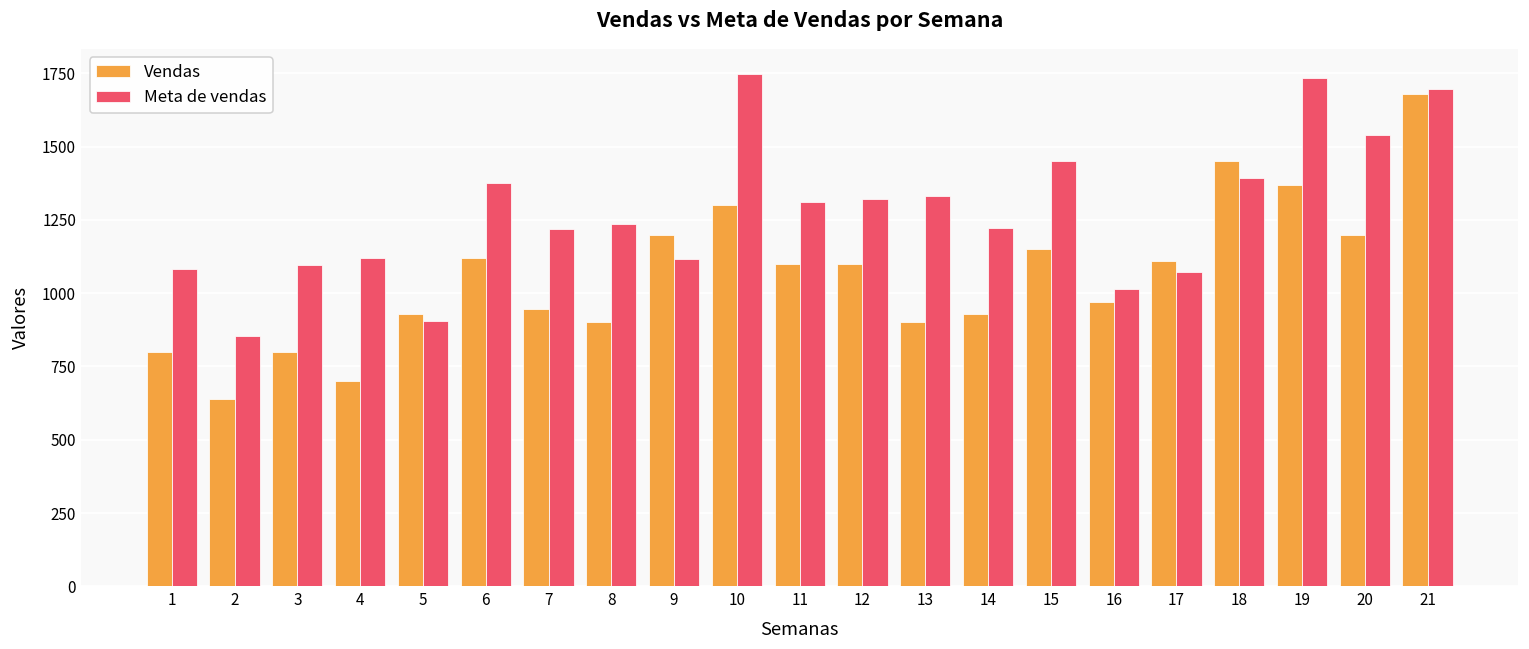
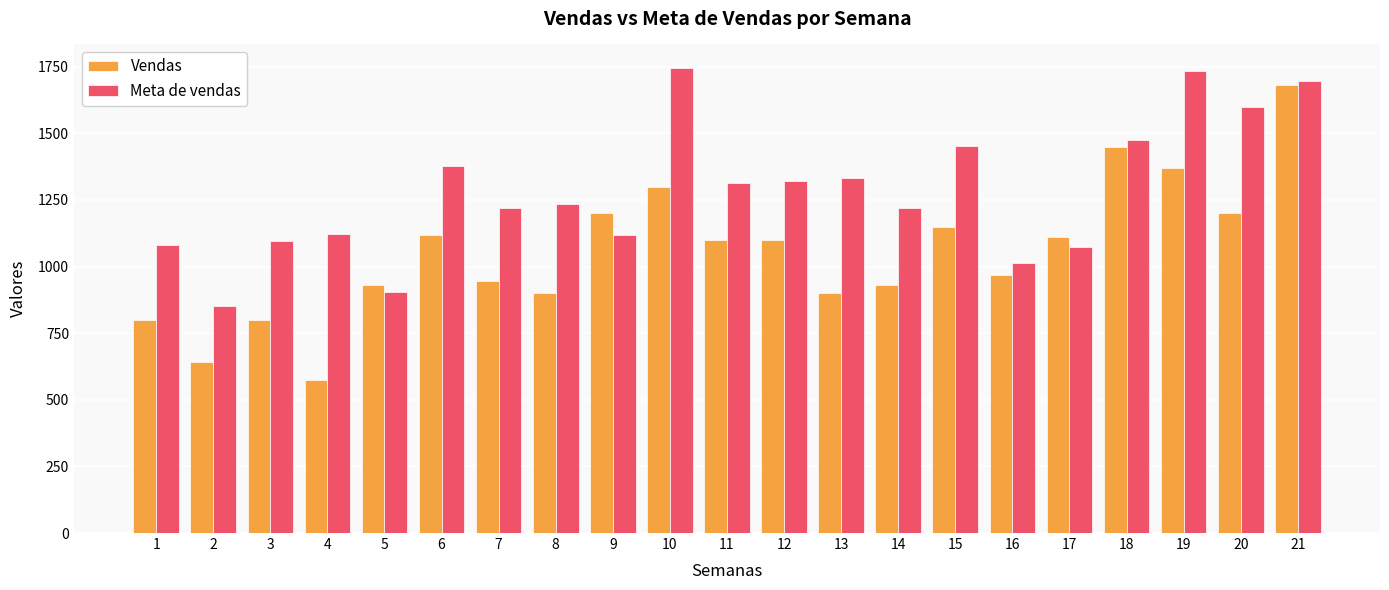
Vendas, 4: 700 -> 580
Meta de vendas, 18: 1390 -> 1480
Meta de vendas, 20: 1540 -> 1600
